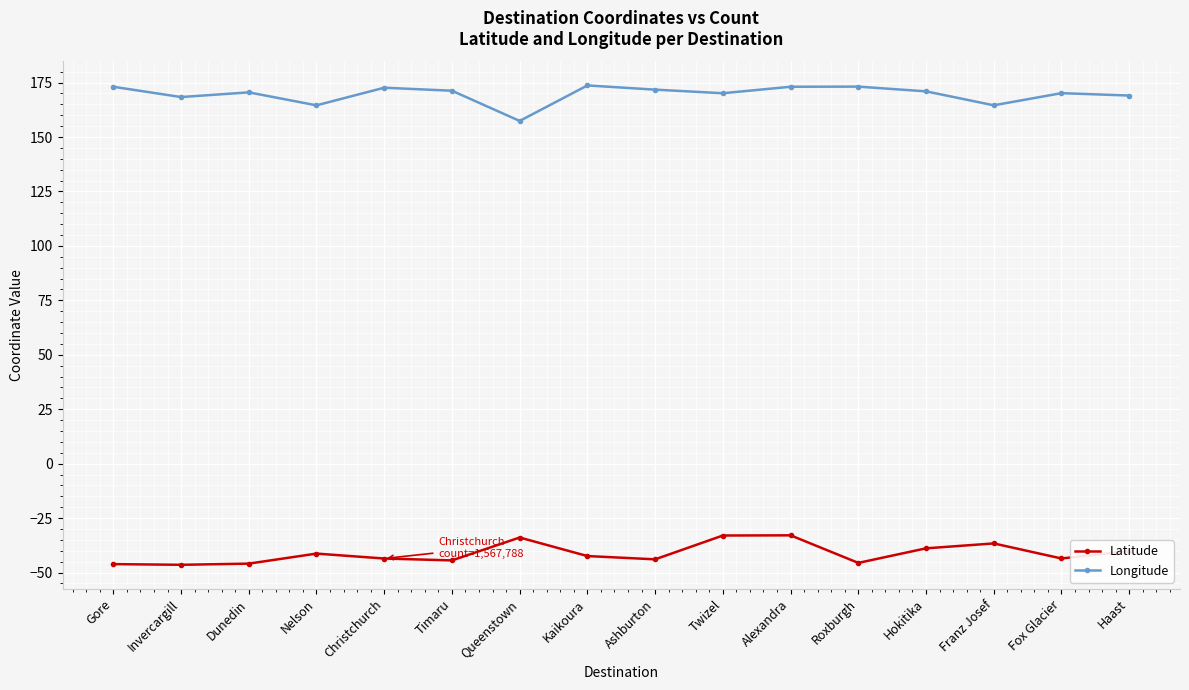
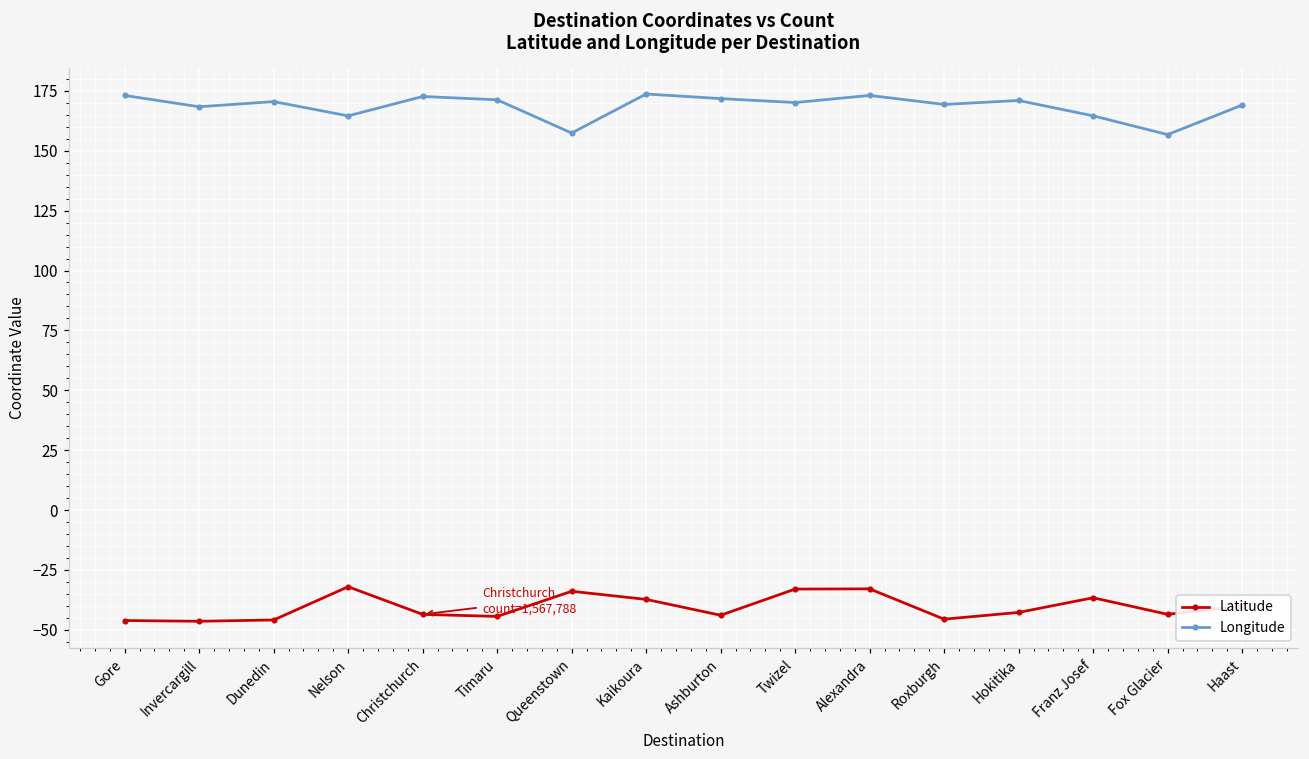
Latitude, Nelson: -41 -> -32
Latitude, Kaikoura: -42 -> -37
Longitude, Roxburgh: 173 -> 169
Latitude, Hokitika: -39 -> -43
Longitude, Fox Glacier: 170 -> 157
